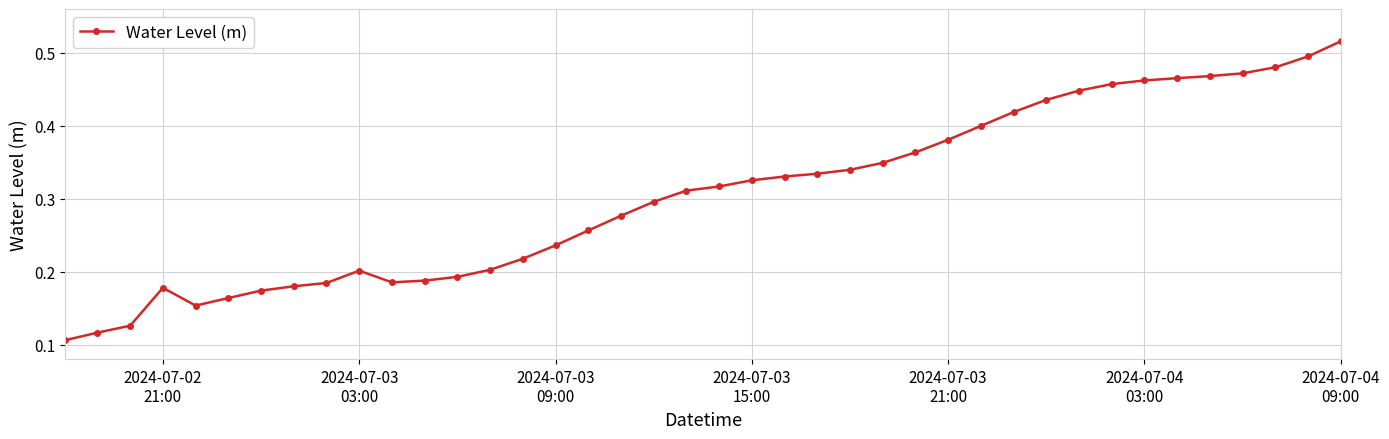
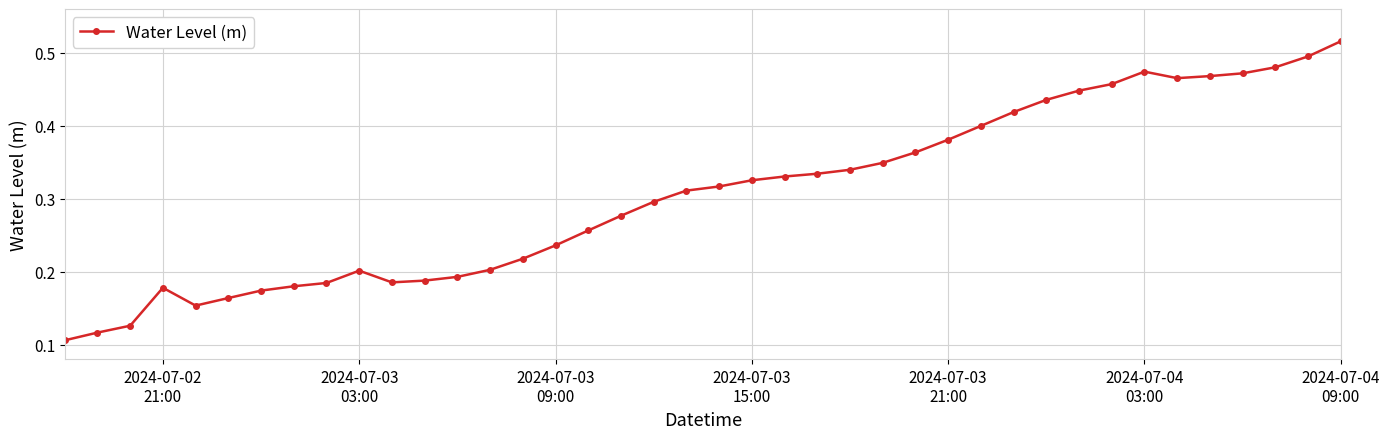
2024-07-04 03:00: 0.46 -> 0.47
